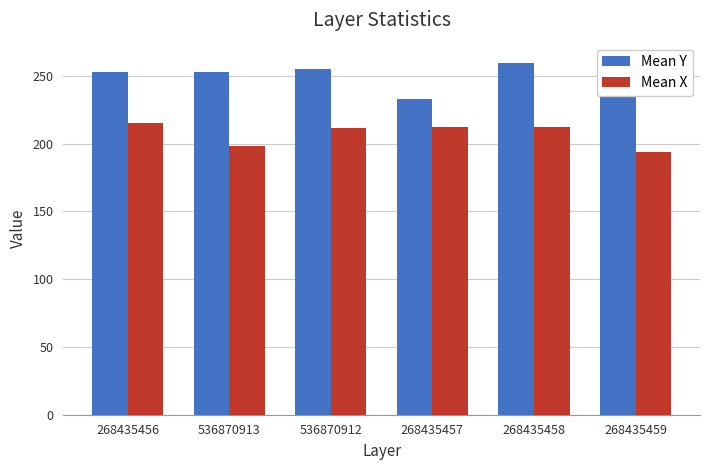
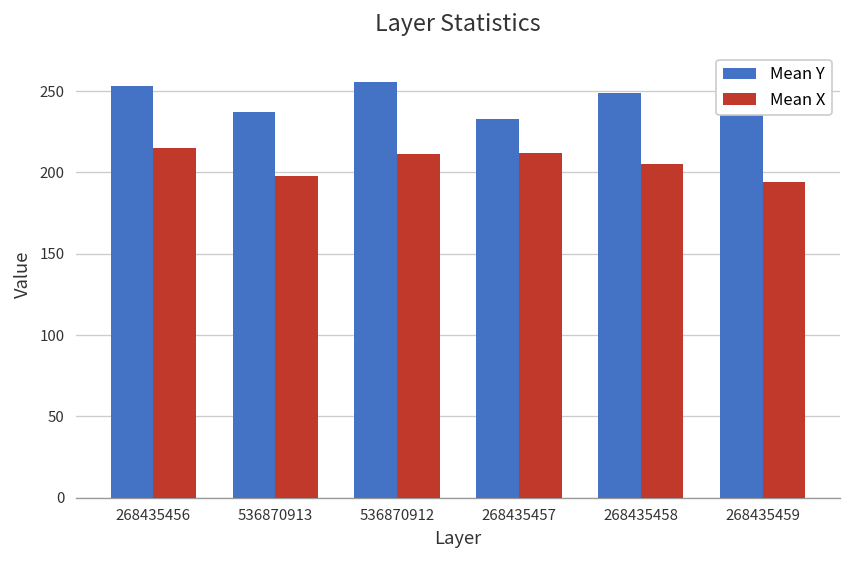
Mean Y, 536870913: 253 -> 237
Mean Y, 268435458: 260 -> 249
Mean X, 268435458: 213 -> 205
